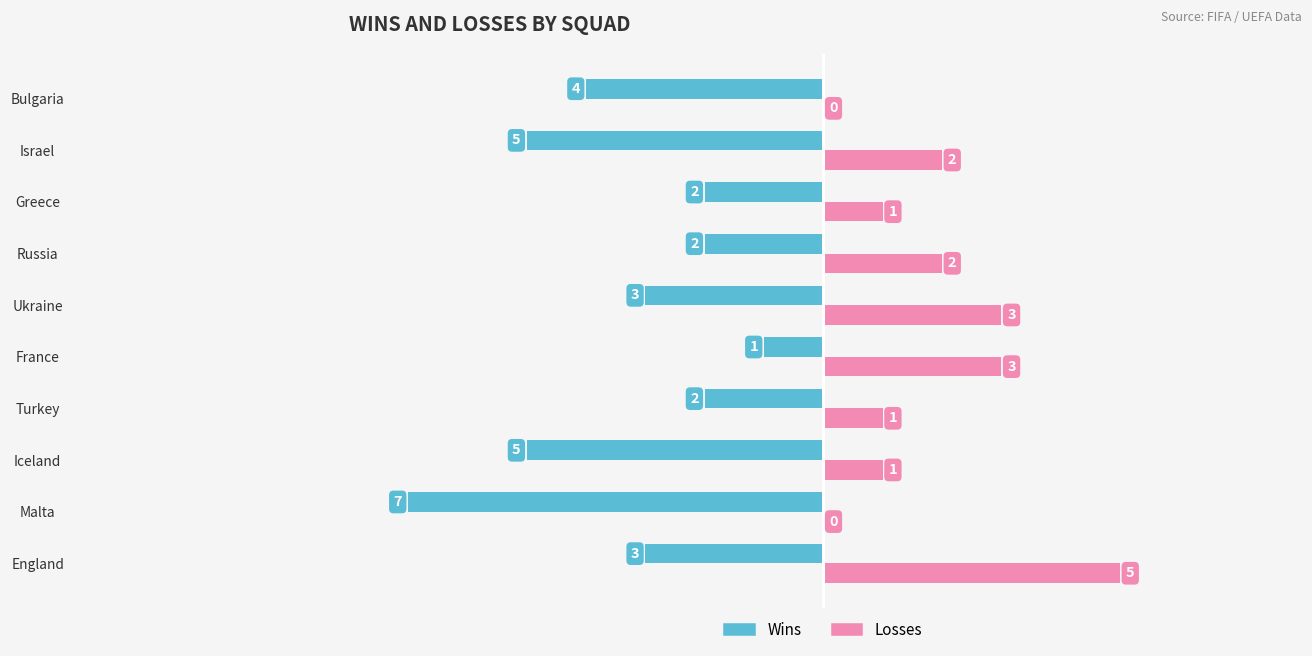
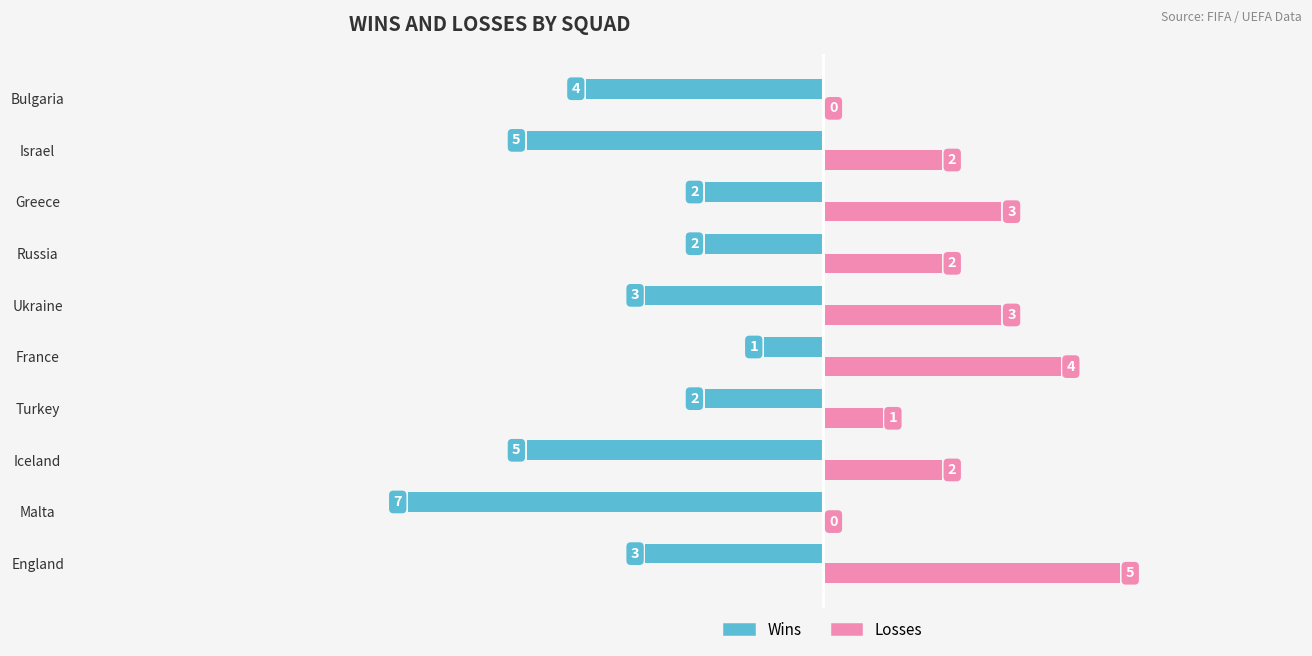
Losses, Greece: 1 -> 3
Losses, France: 3 -> 4
Losses, Iceland: 1 -> 2
